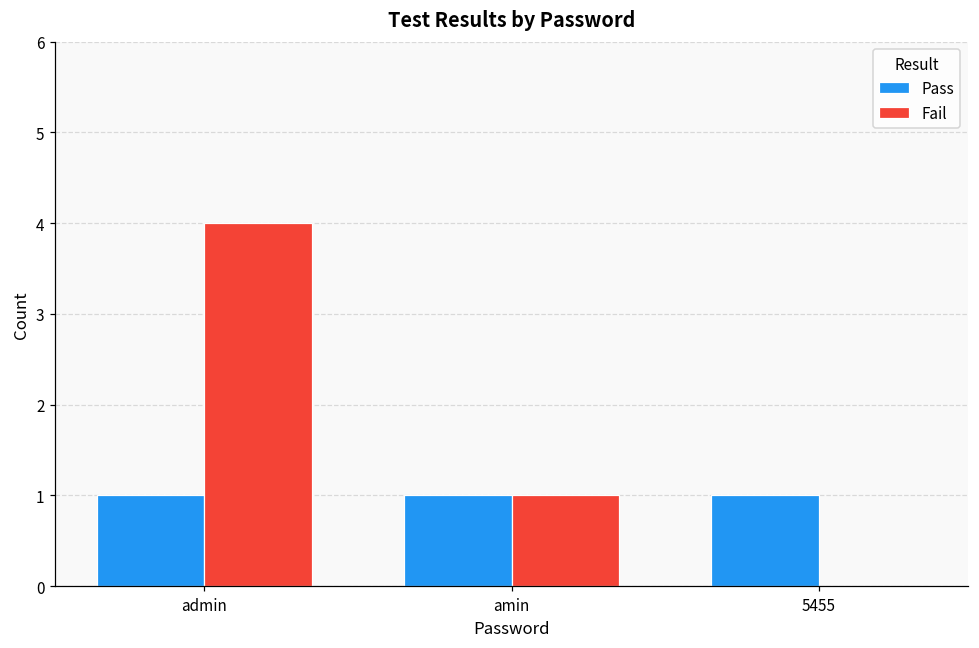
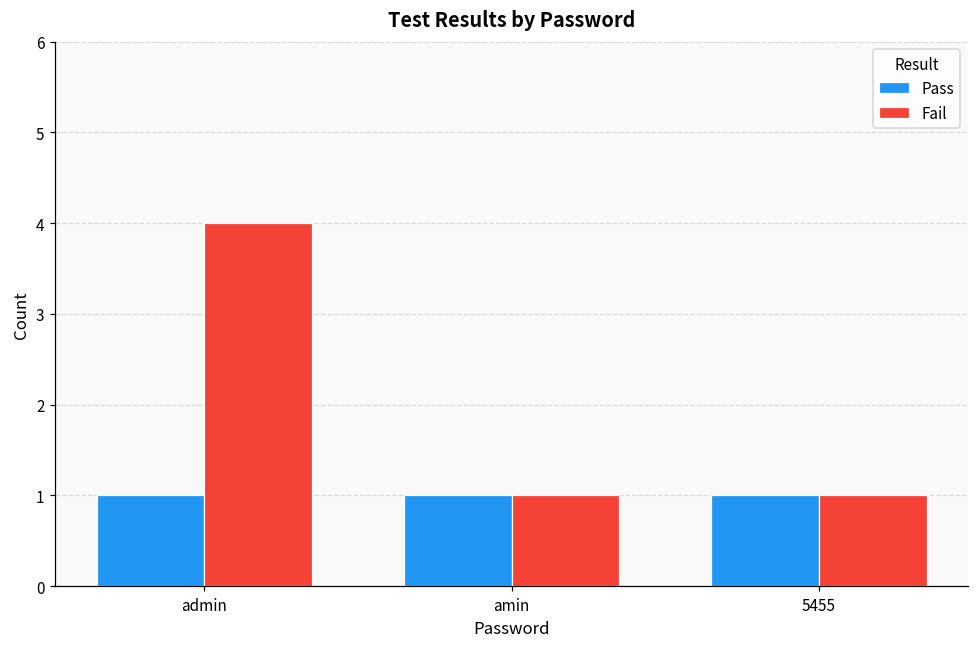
Fail, 5455: 0 -> 1
